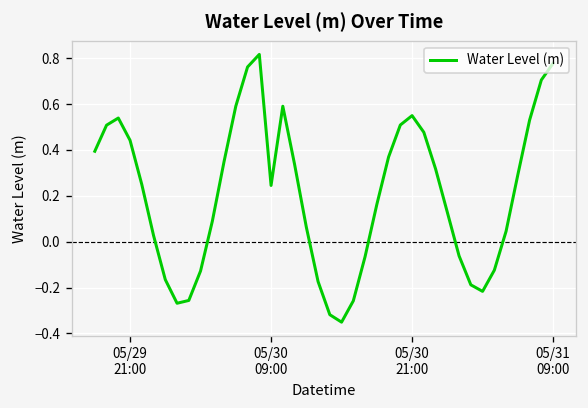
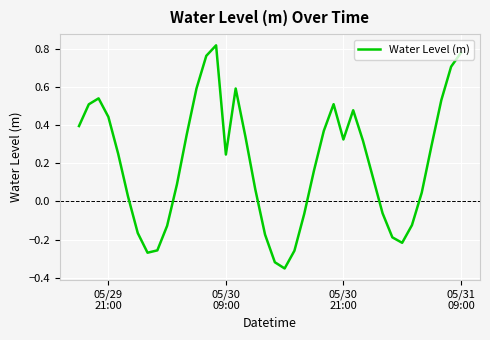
05/30 21:00: 0.55 -> 0.32
